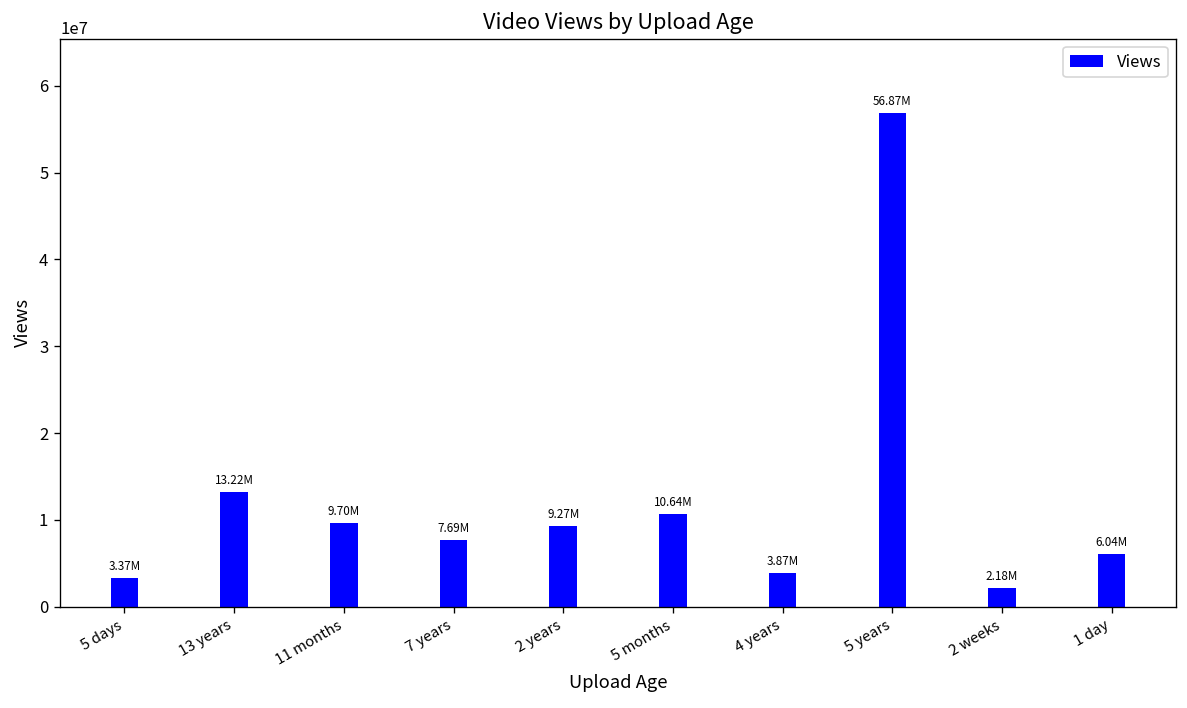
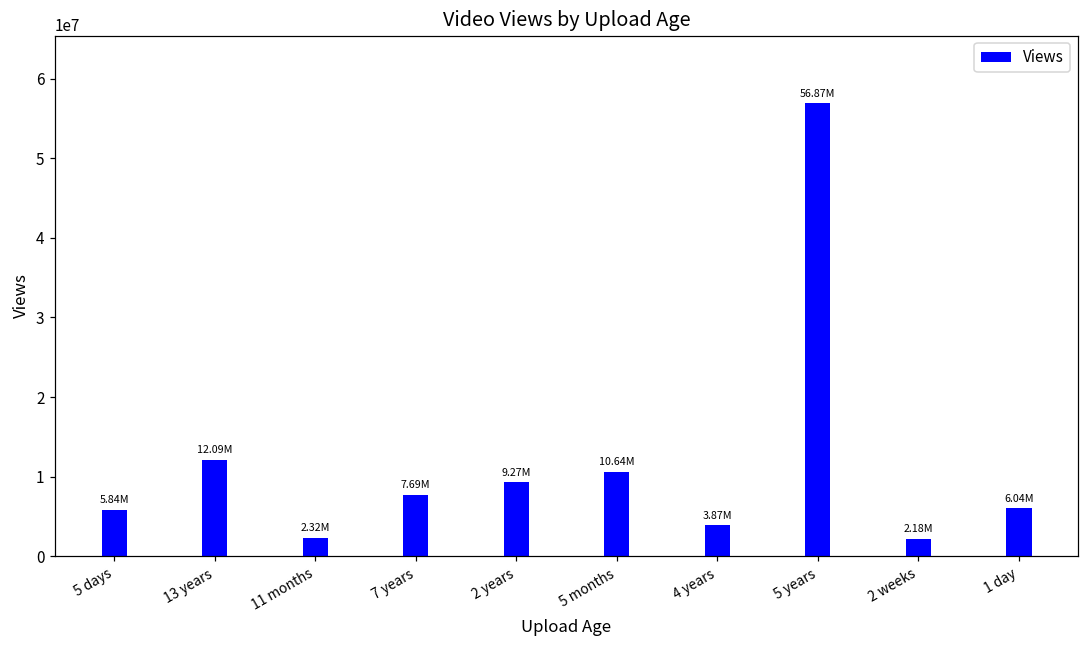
5 days: 3.37M -> 5.84M
13 years: 13.22M -> 12.09M
11 months: 9.70M -> 2.32M
